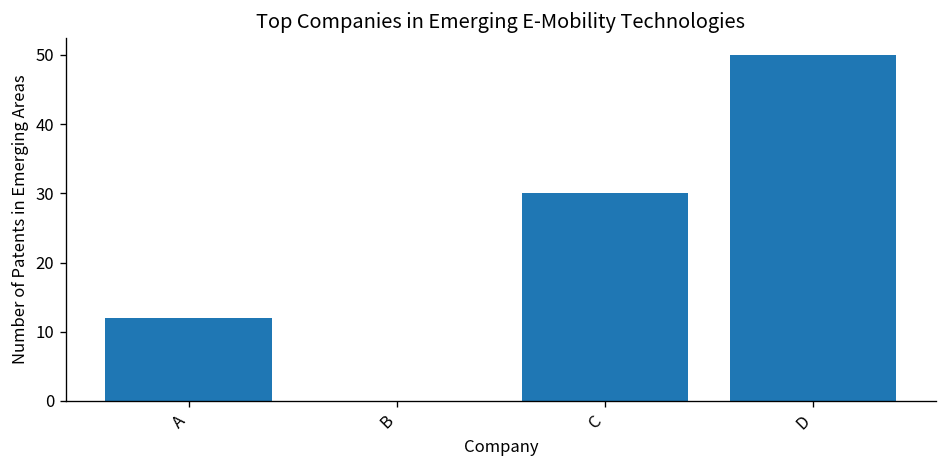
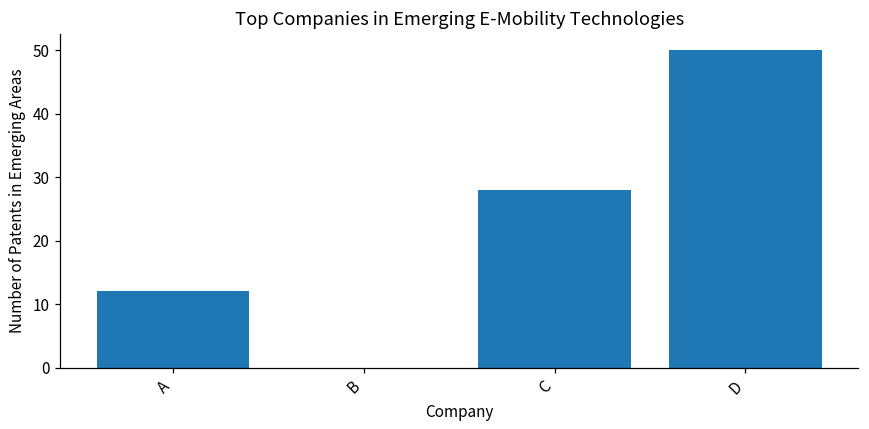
C: 30 -> 28
